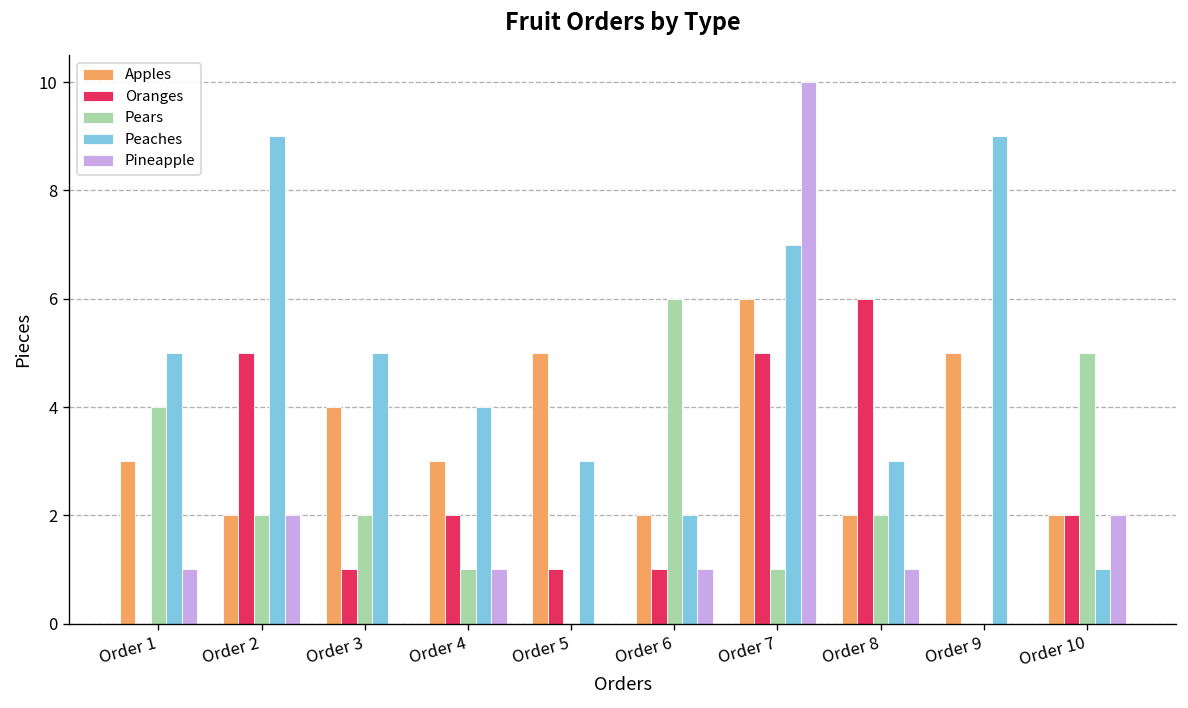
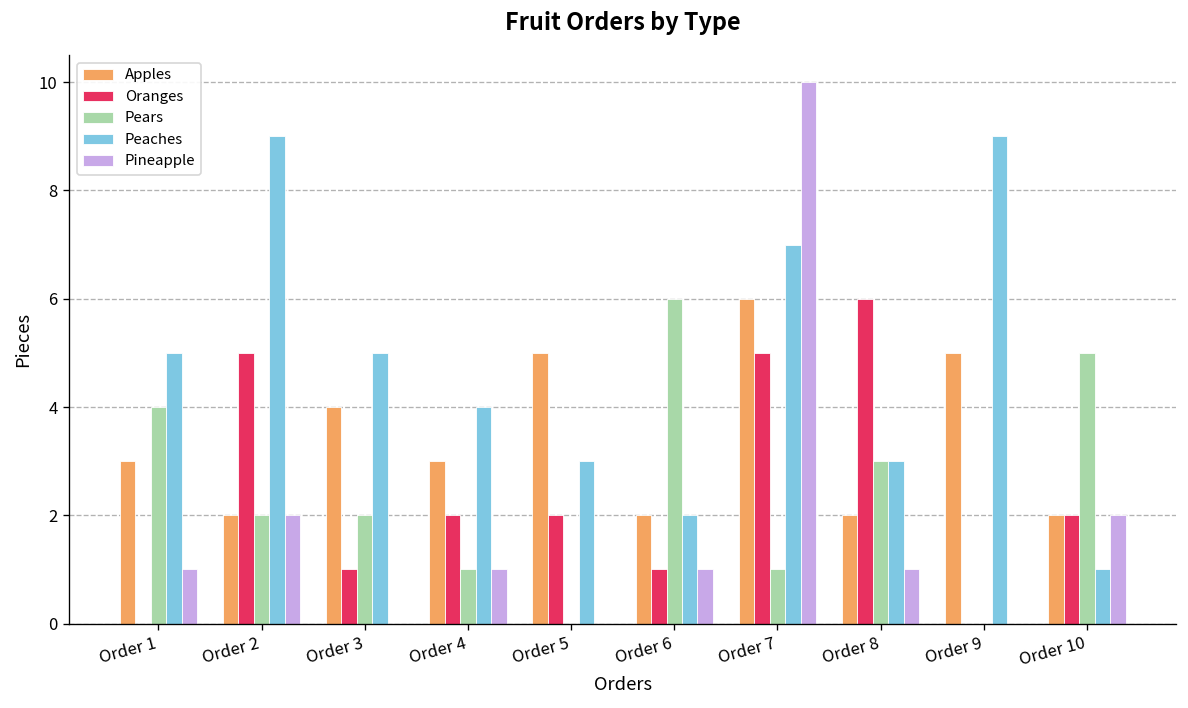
Oranges, Order 5: 1 -> 2
Pears, Order 8: 2 -> 3
